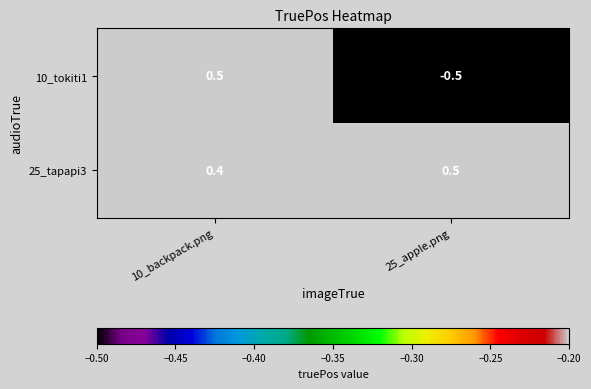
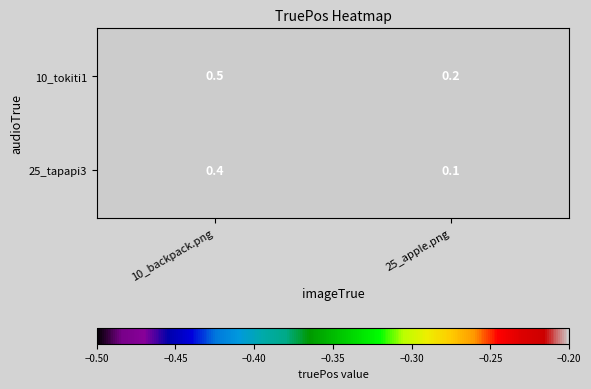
10_tokiti1, 25_apple.png: -0.5 -> 0.2
25_tapapi3, 25_apple.png: 0.5 -> 0.1
